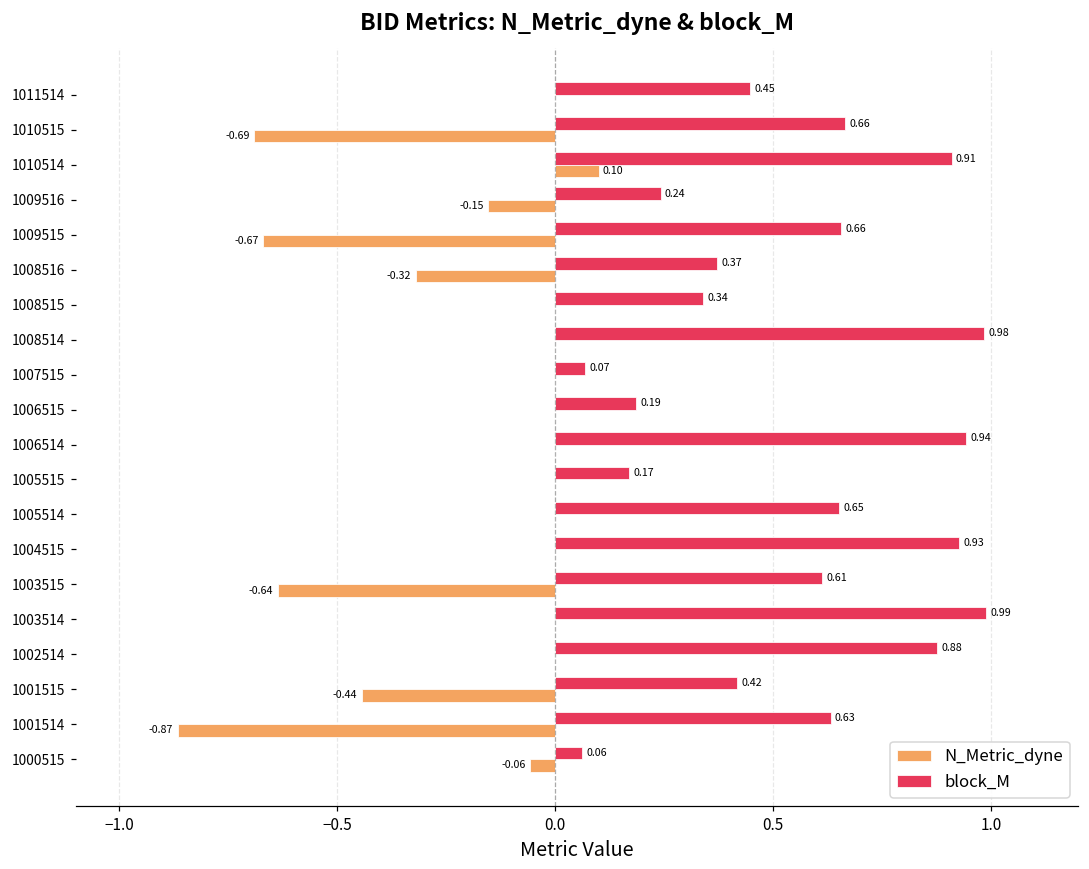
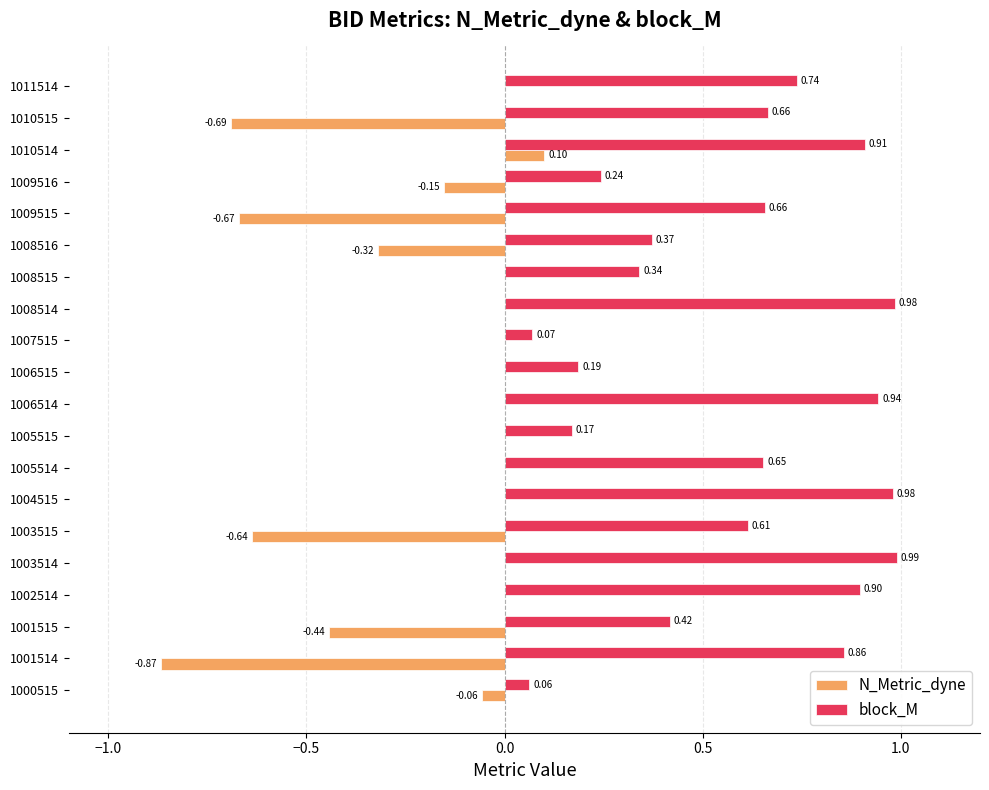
block_M, 1011514: 0.45 -> 0.74
block_M, 1004515: 0.93 -> 0.98
block_M, 1002514: 0.88 -> 0.90
block_M, 1001514: 0.63 -> 0.86
